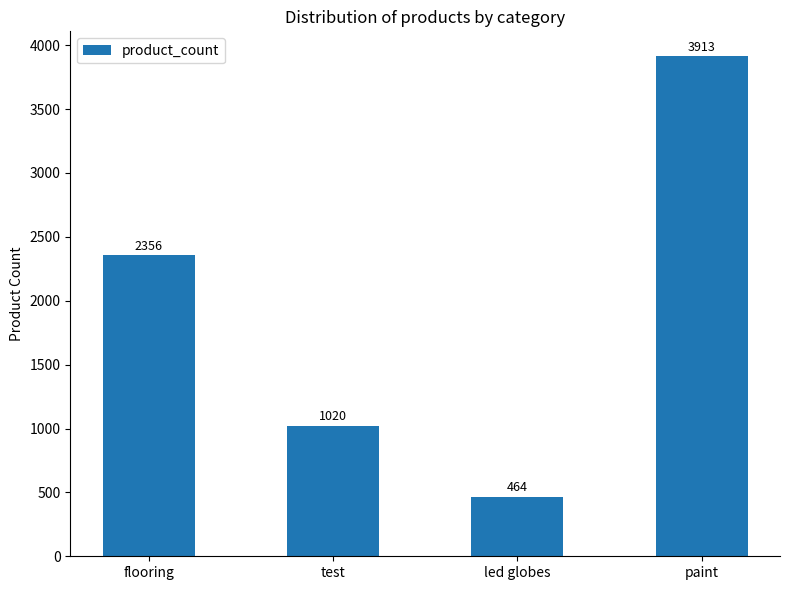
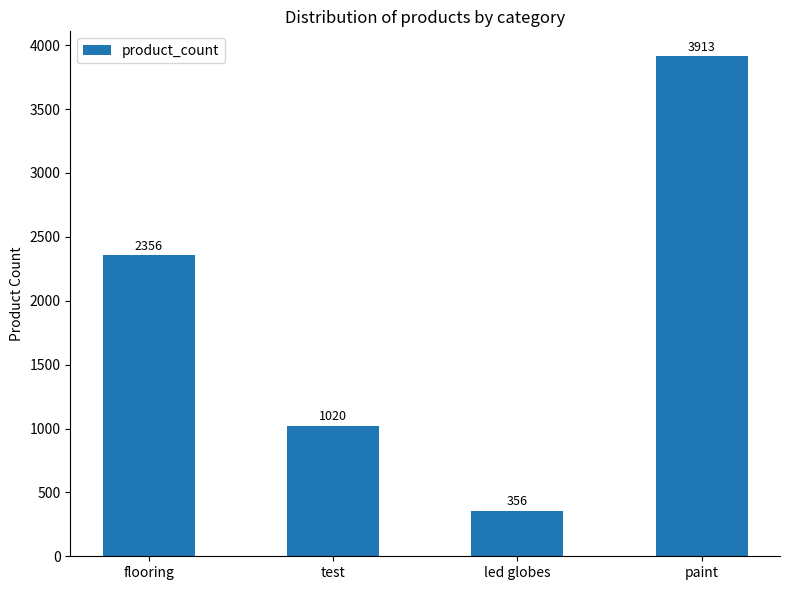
led globes: 464 -> 356
